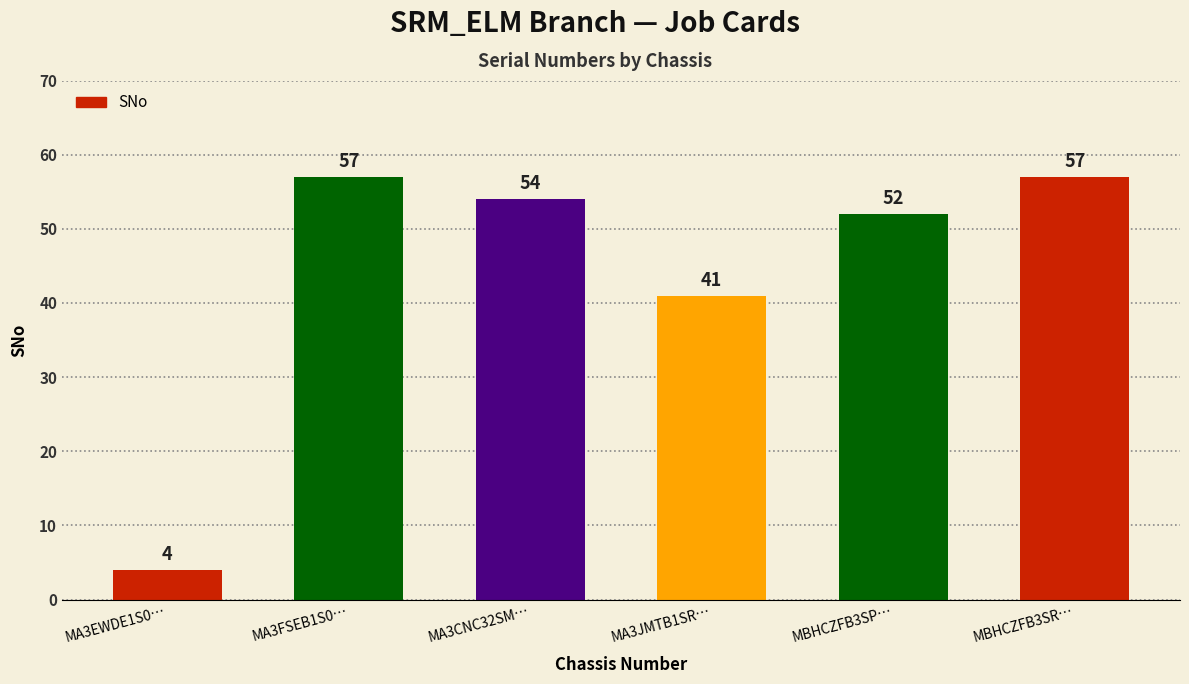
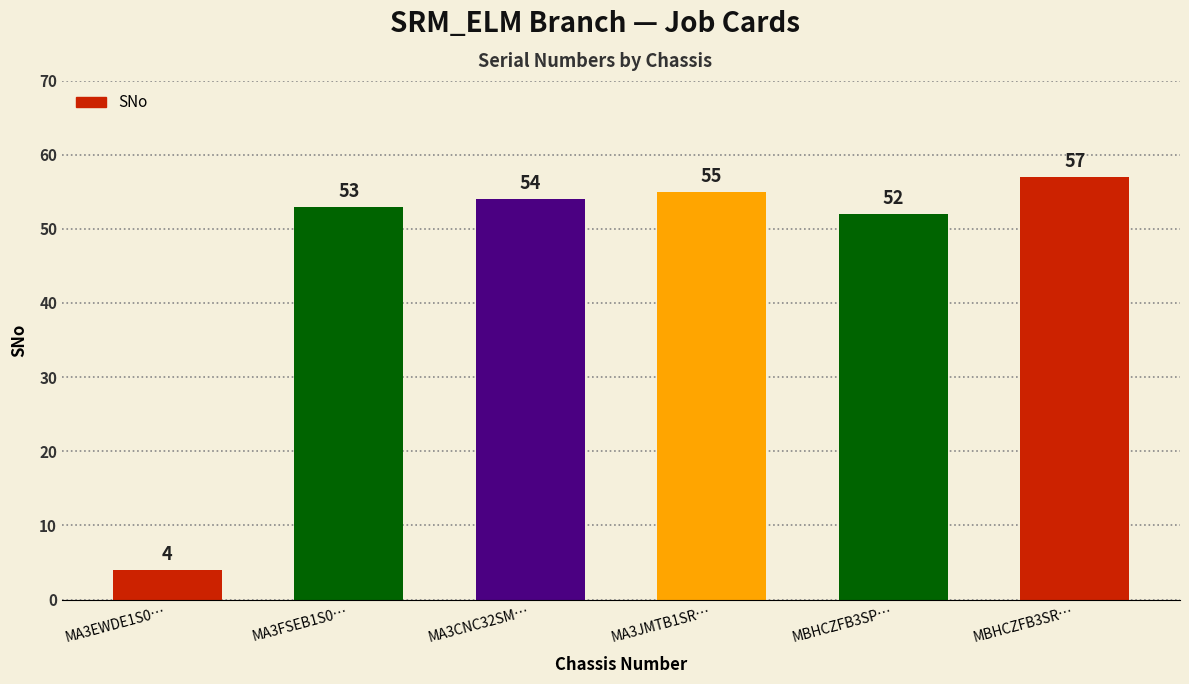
MA3FSEB1S0…: 57 -> 53
MA3JMTB1SR…: 41 -> 55
